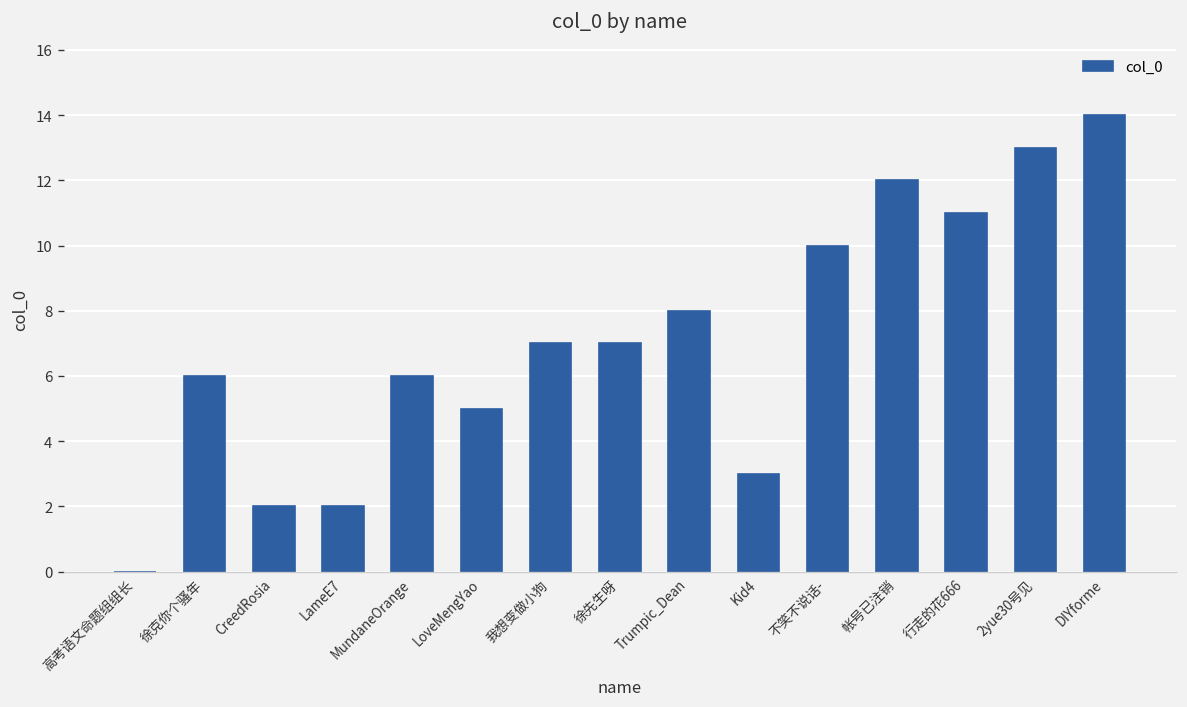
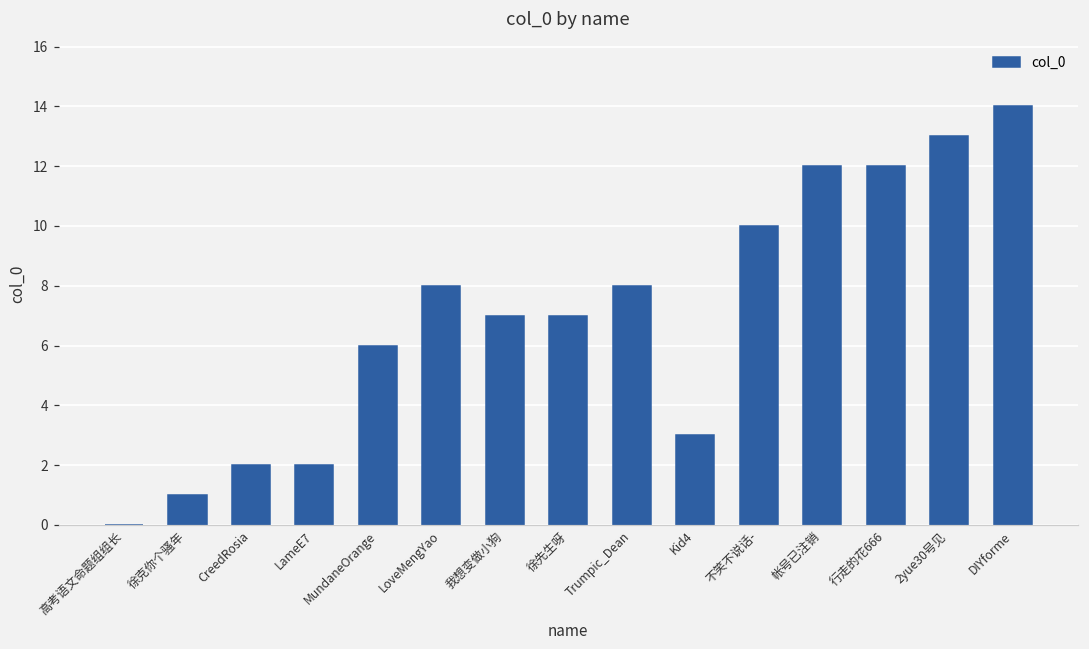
徐克你个骚年: 6 -> 1
LoveMengYao: 5 -> 8
行走的花666: 11 -> 12
